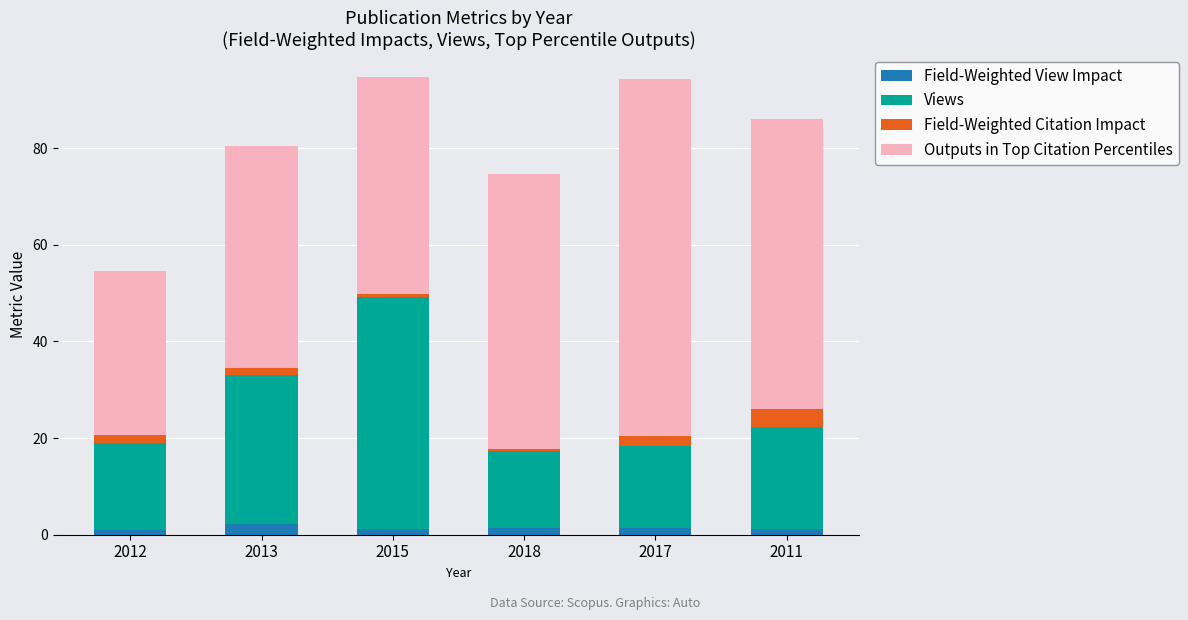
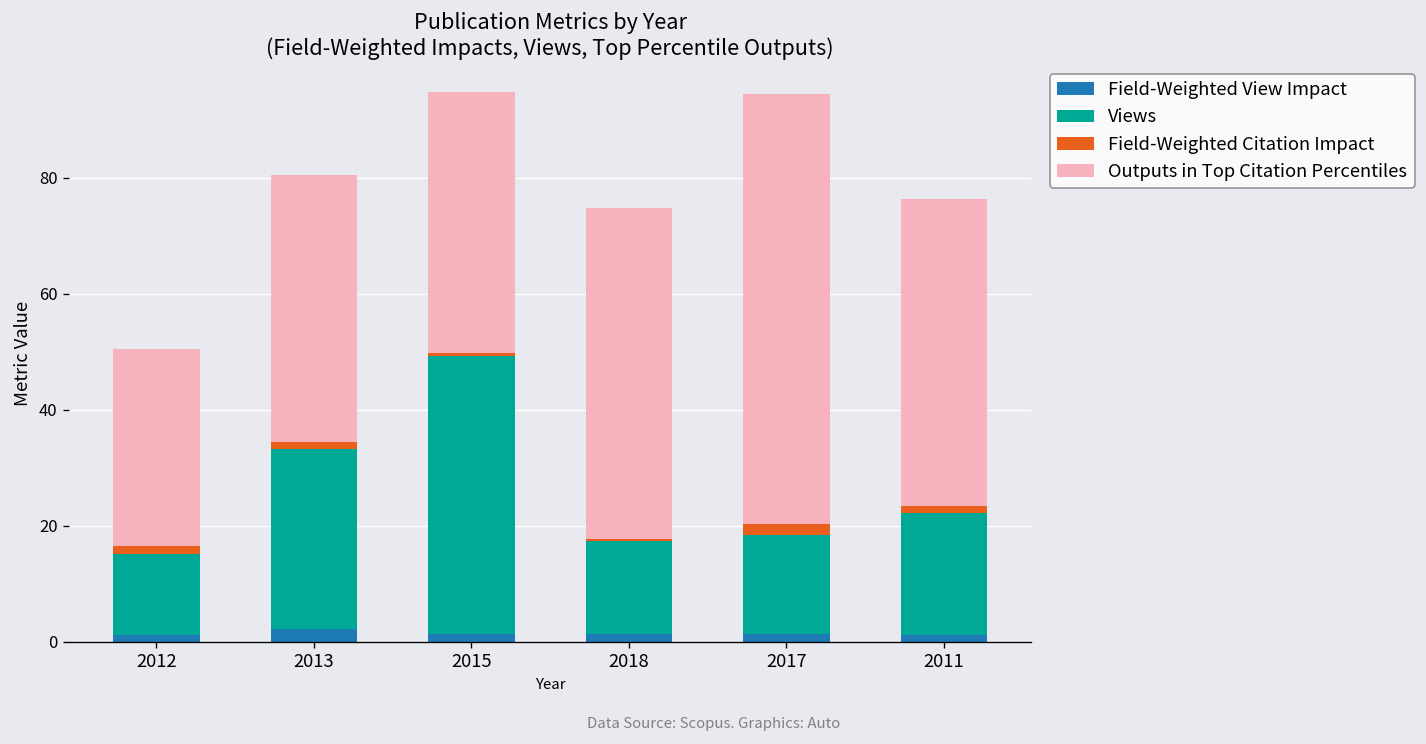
Views, 2012: 18 -> 14
Field-Weighted Citation Impact, 2011: 4 -> 1
Outputs in Top Citation Percentiles, 2011: 60 -> 53
